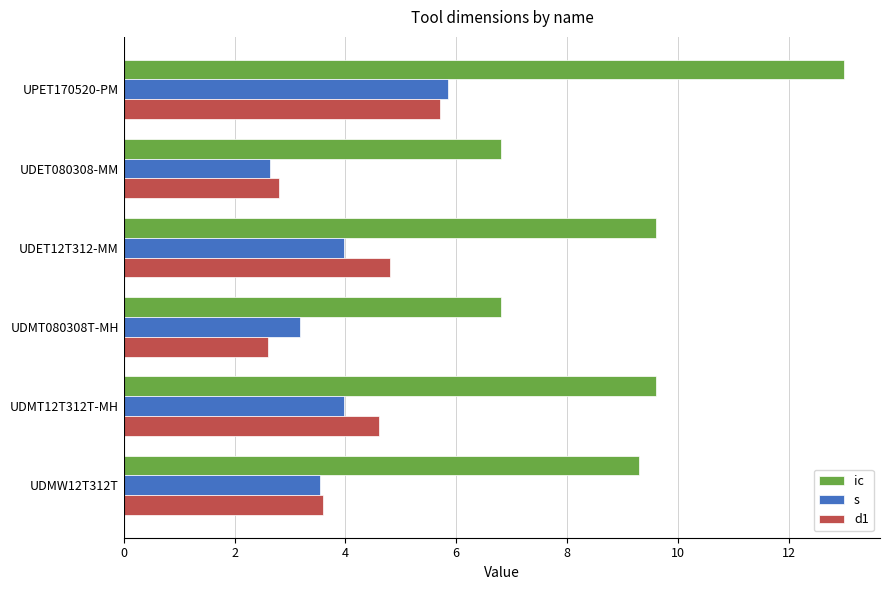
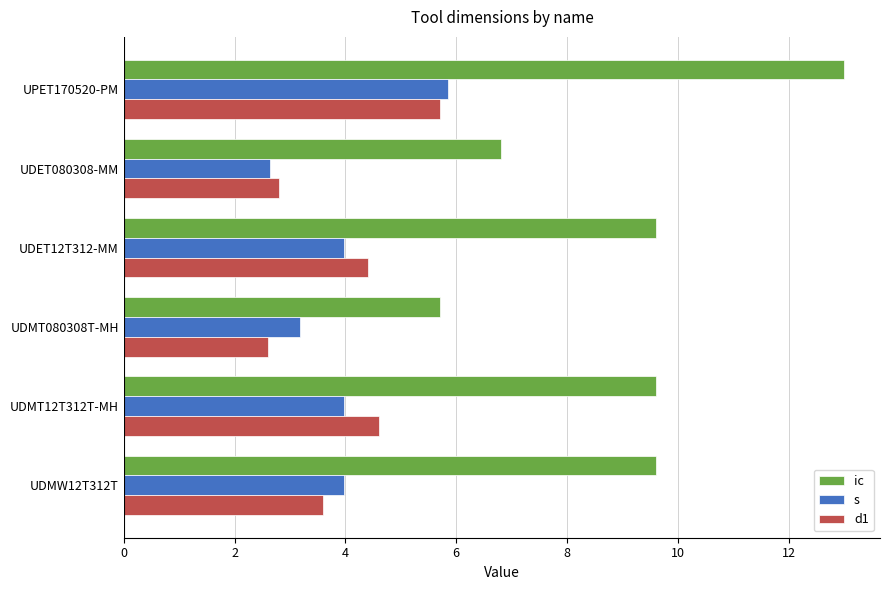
d1, UDET12T312-MM: 4.8 -> 4.4
ic, UDMT080308T-MH: 6.8 -> 5.7
ic, UDMW12T312T: 9.3 -> 9.6
s, UDMW12T312T: 3.5 -> 4.0
